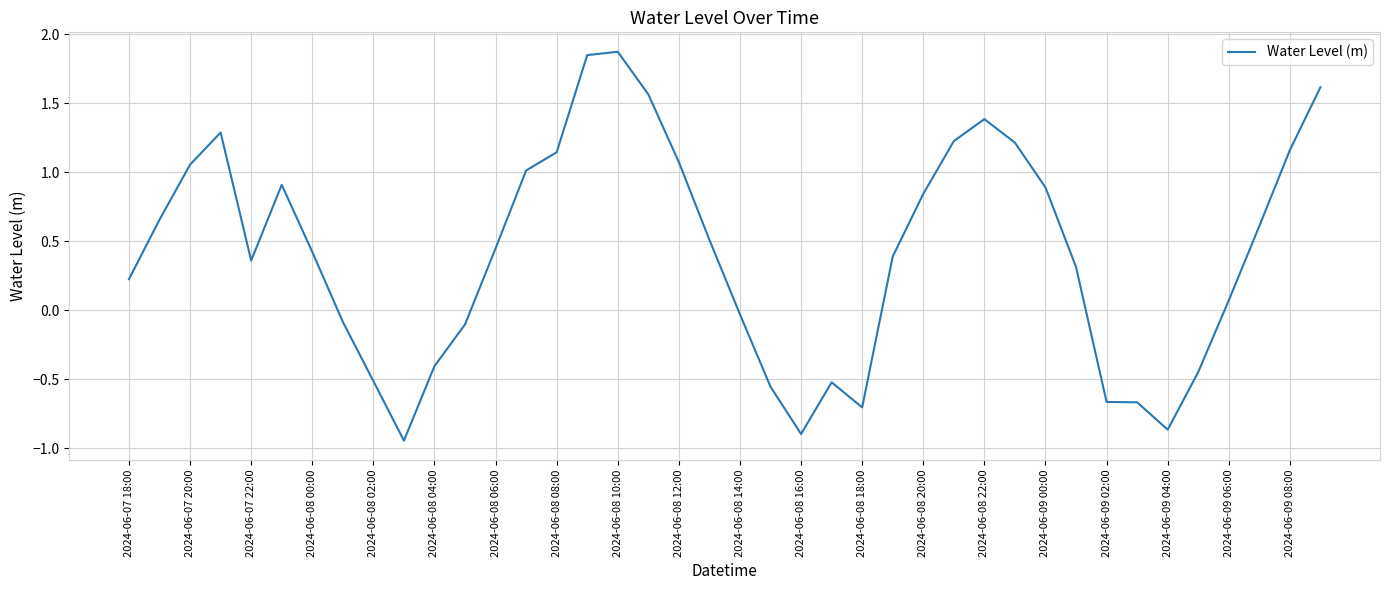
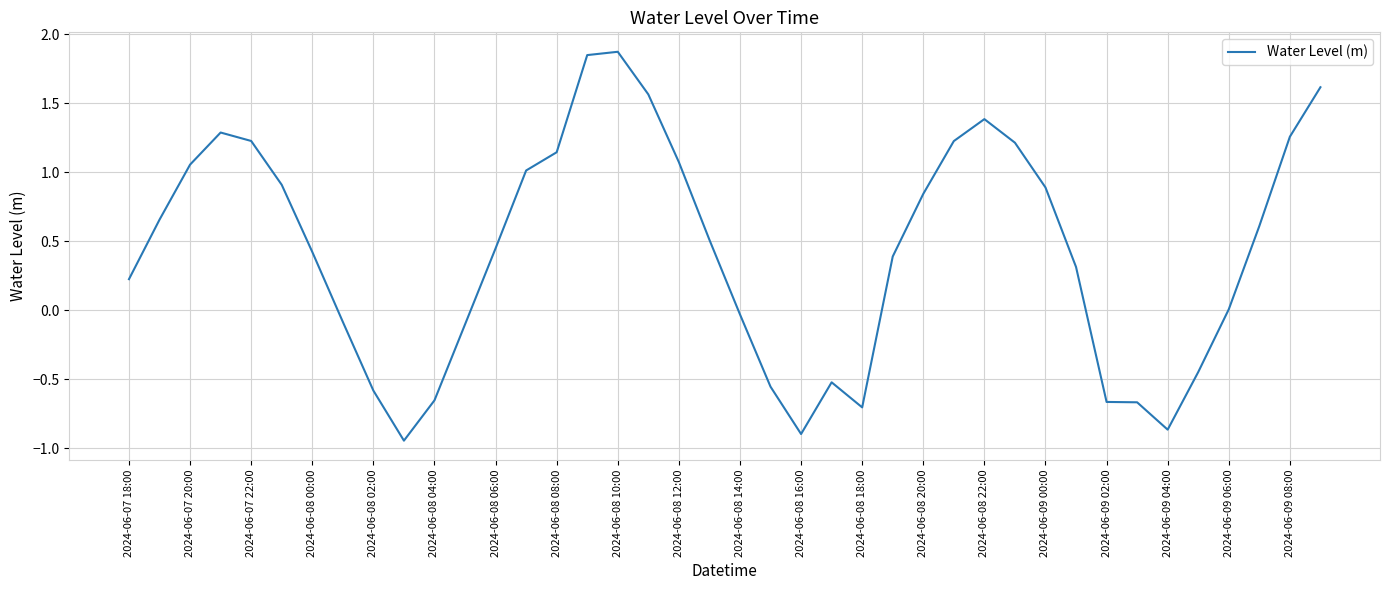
2024-06-07 22:00: 0.36 -> 1.23
2024-06-08 02:00: -0.51 -> -0.58
2024-06-08 04:00: -0.40 -> -0.65
2024-06-09 06:00: 0.07 -> 0.01
2024-06-09 08:00: 1.16 -> 1.26
